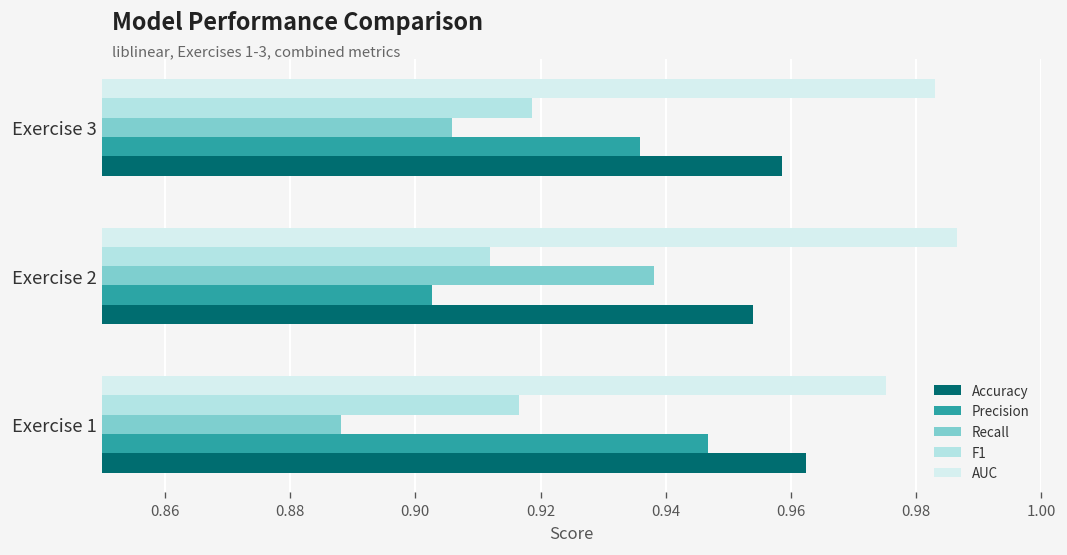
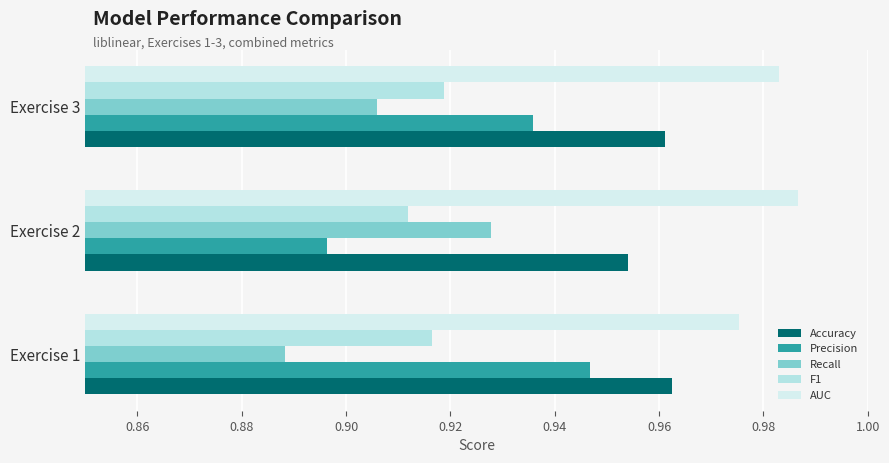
Accuracy, Exercise 3: 0.959 -> 0.961
Recall, Exercise 2: 0.938 -> 0.928
Precision, Exercise 2: 0.903 -> 0.896
